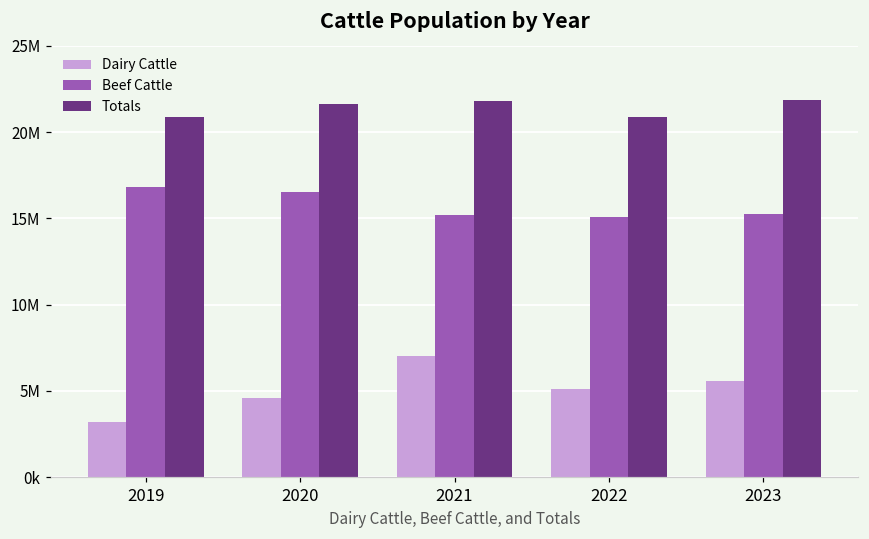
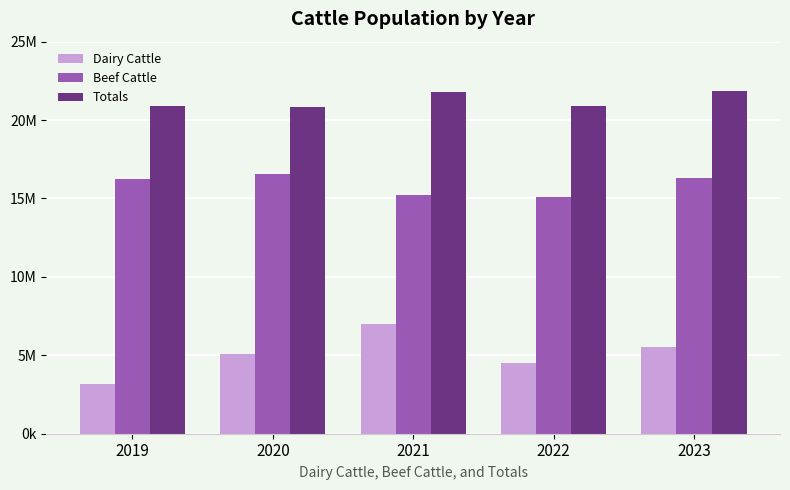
Beef Cattle, 2019: 16800000 -> 16300000
Dairy Cattle, 2020: 4600000 -> 5100000
Totals, 2020: 21700000 -> 20800000
Dairy Cattle, 2022: 5100000 -> 4500000
Beef Cattle, 2023: 15300000 -> 16300000
